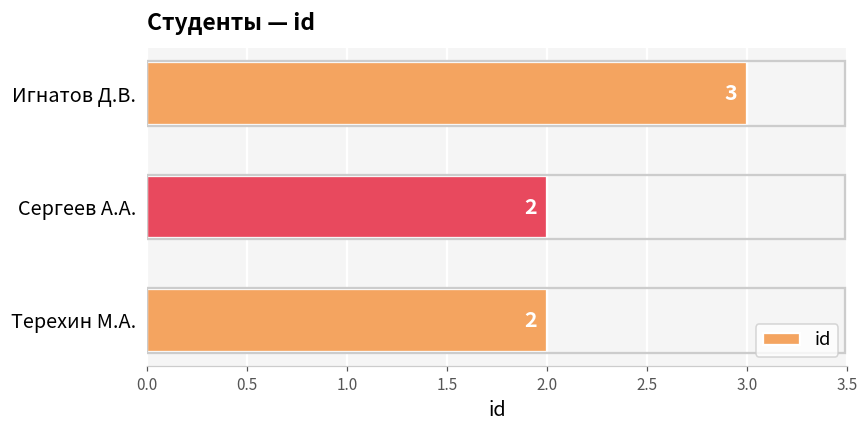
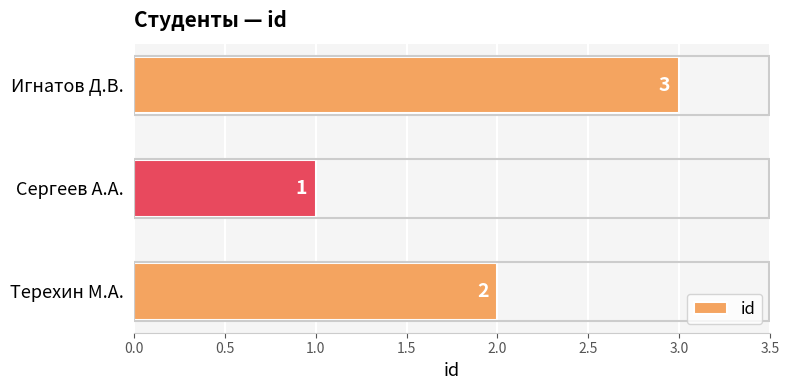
Сергеев А.А.: 2 -> 1
